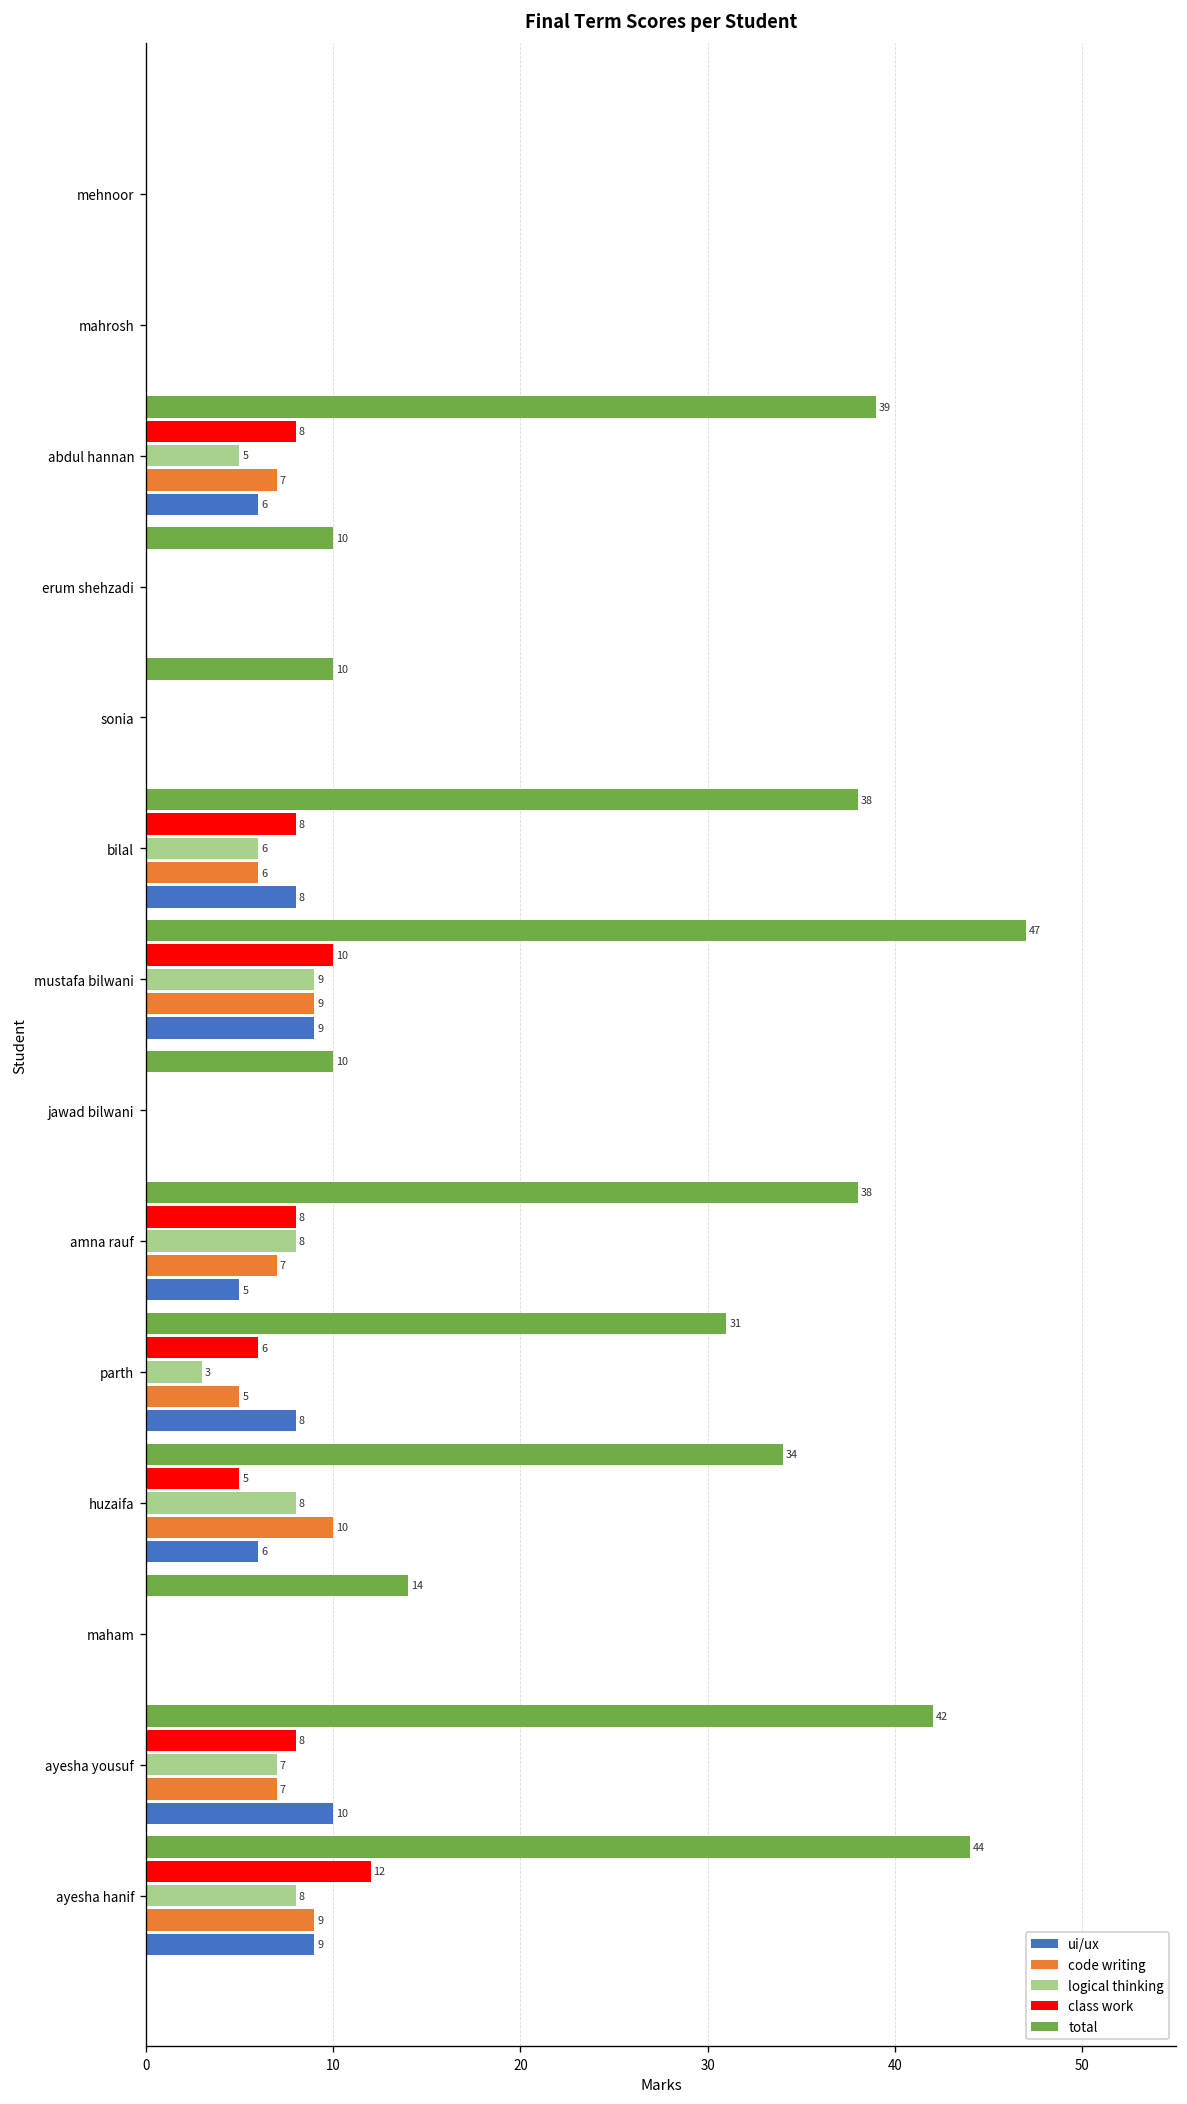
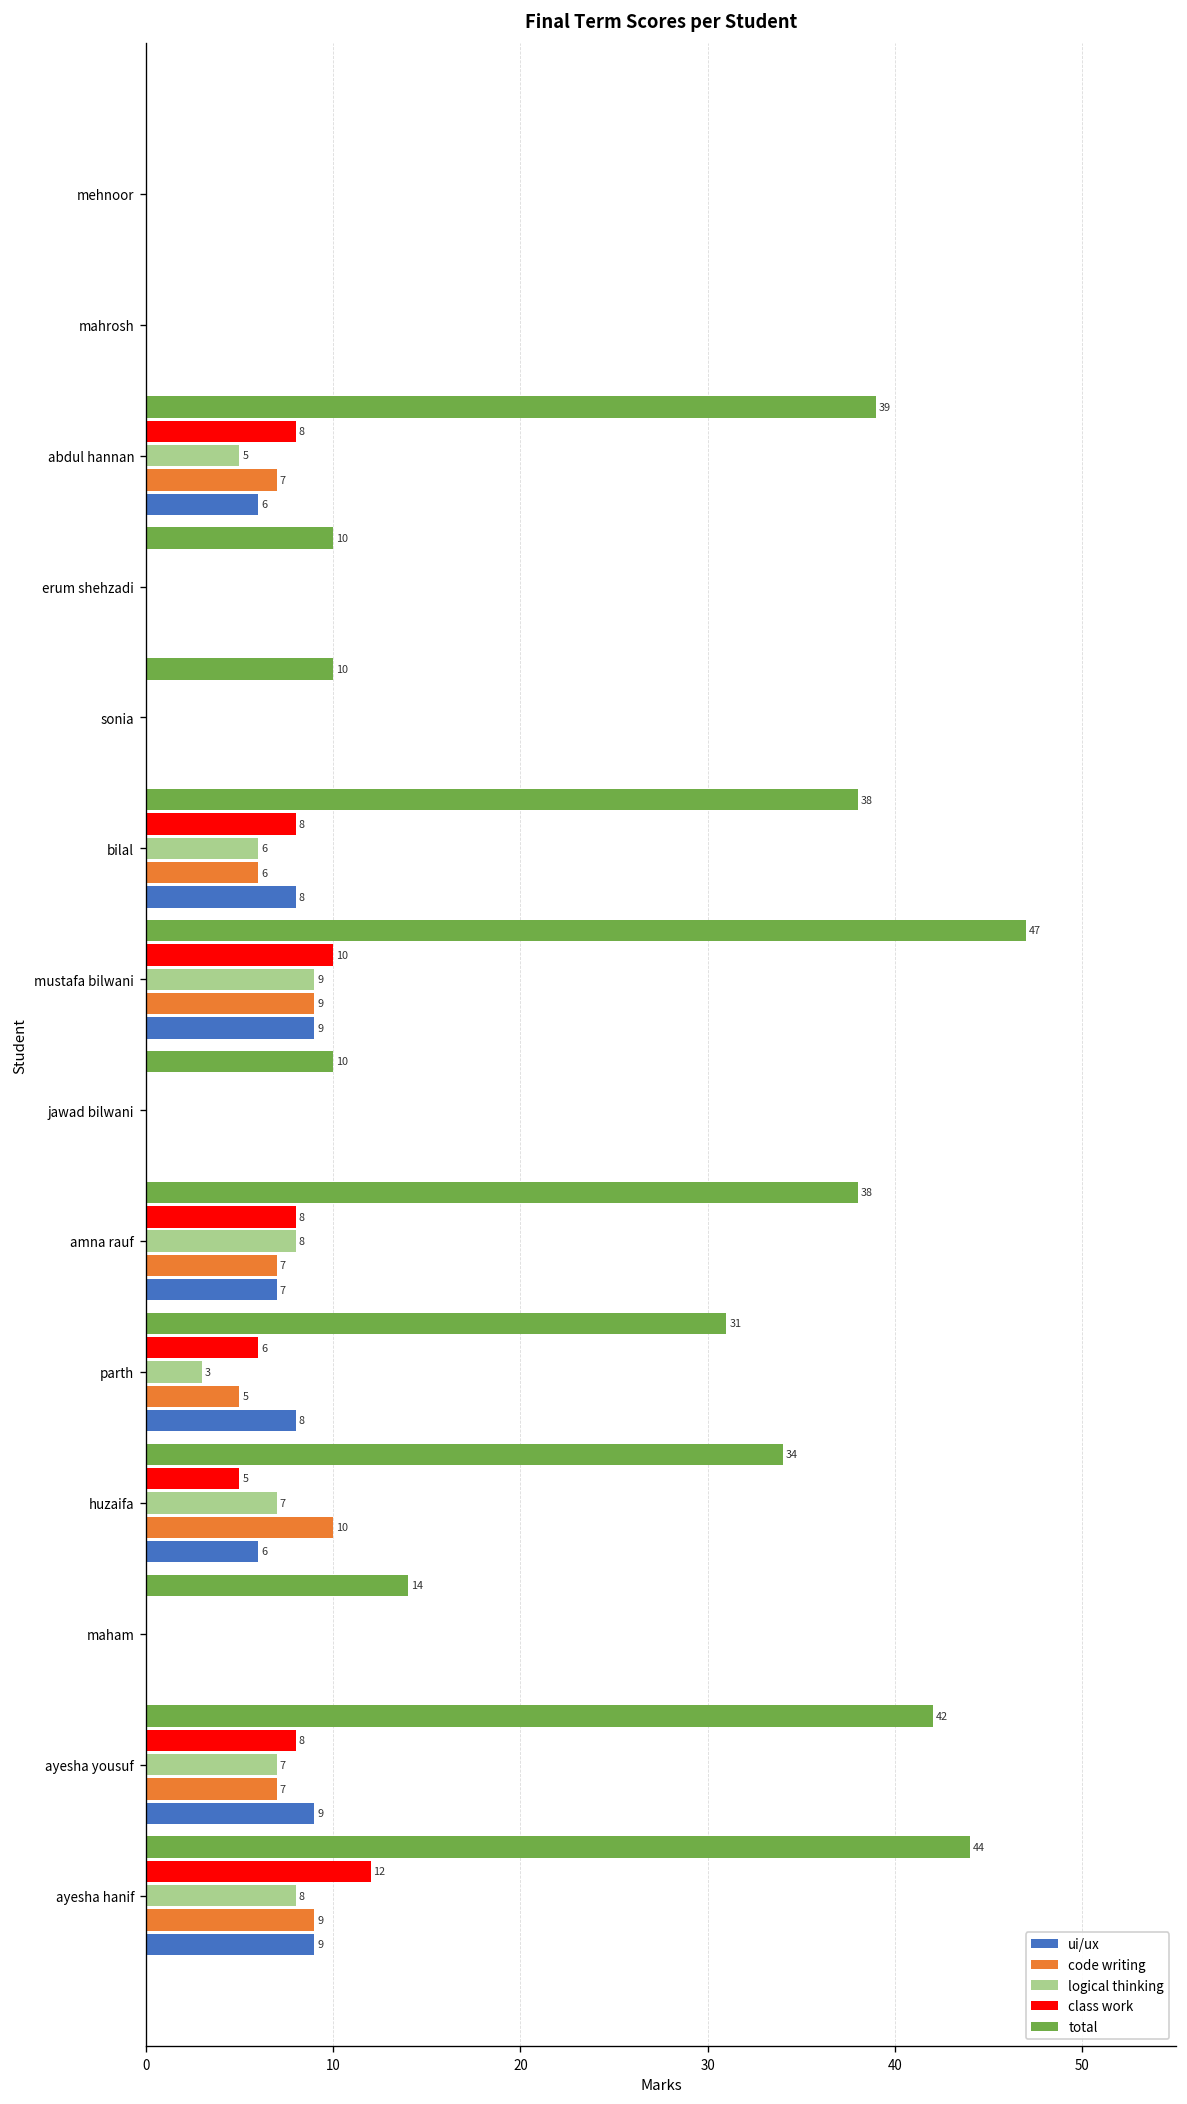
ui/ux, amna rauf: 5 -> 7
logical thinking, huzaifa: 8 -> 7
ui/ux, ayesha yousuf: 10 -> 9
